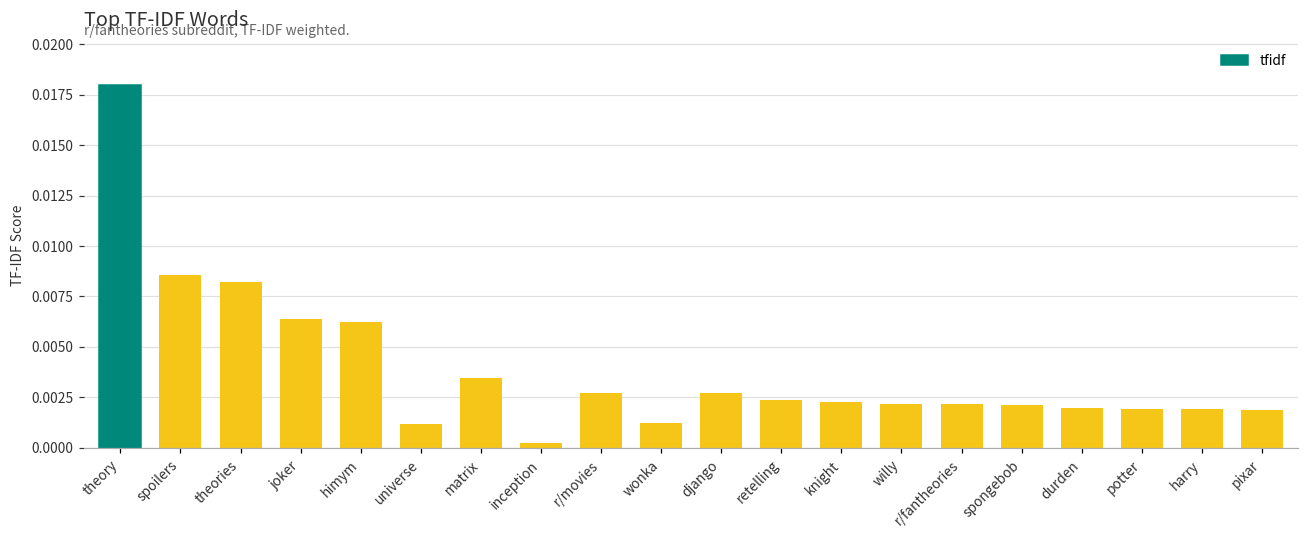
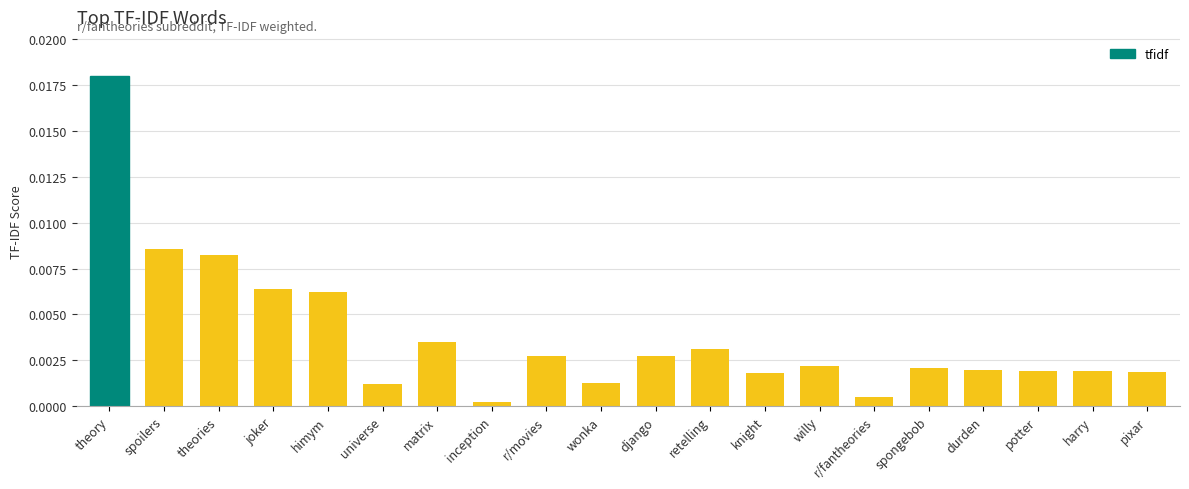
retelling: 0.0024 -> 0.0031
knight: 0.0023 -> 0.0018
r/fantheories: 0.0022 -> 0.0005
